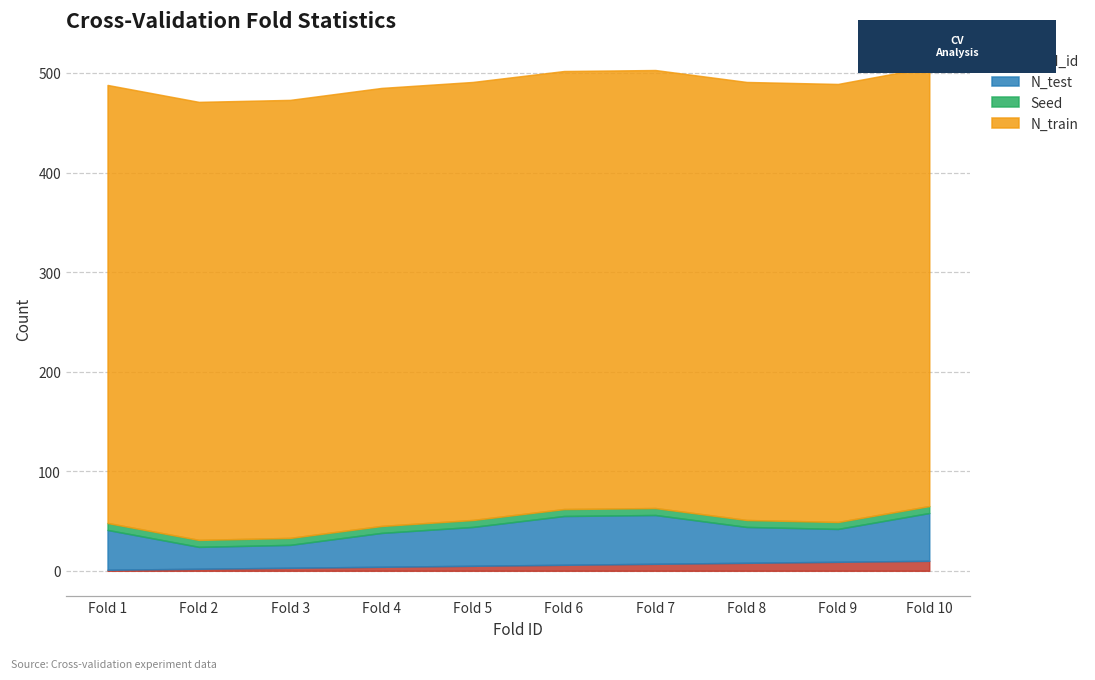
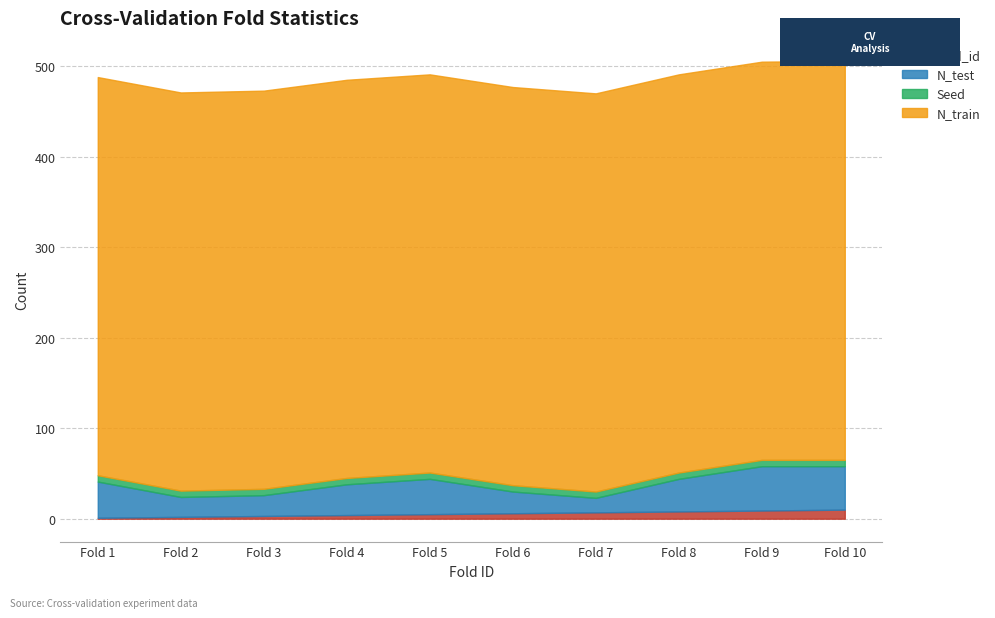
N_test, Fold 6: 50 -> 20
N_test, Fold 7: 50 -> 20
N_test, Fold 9: 30 -> 50
